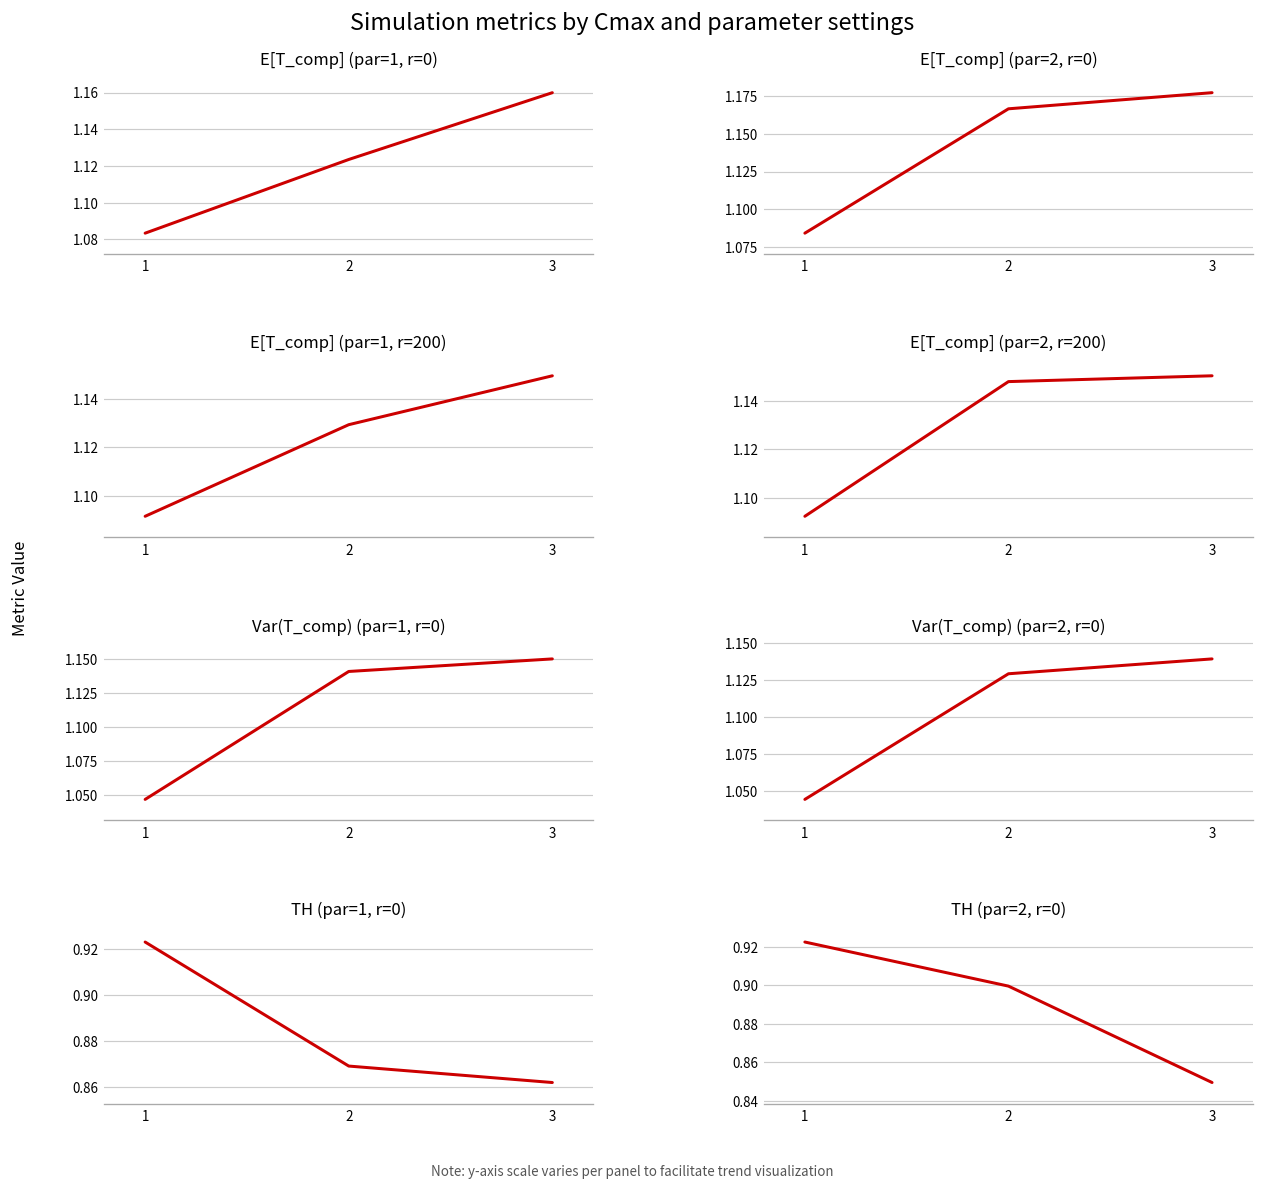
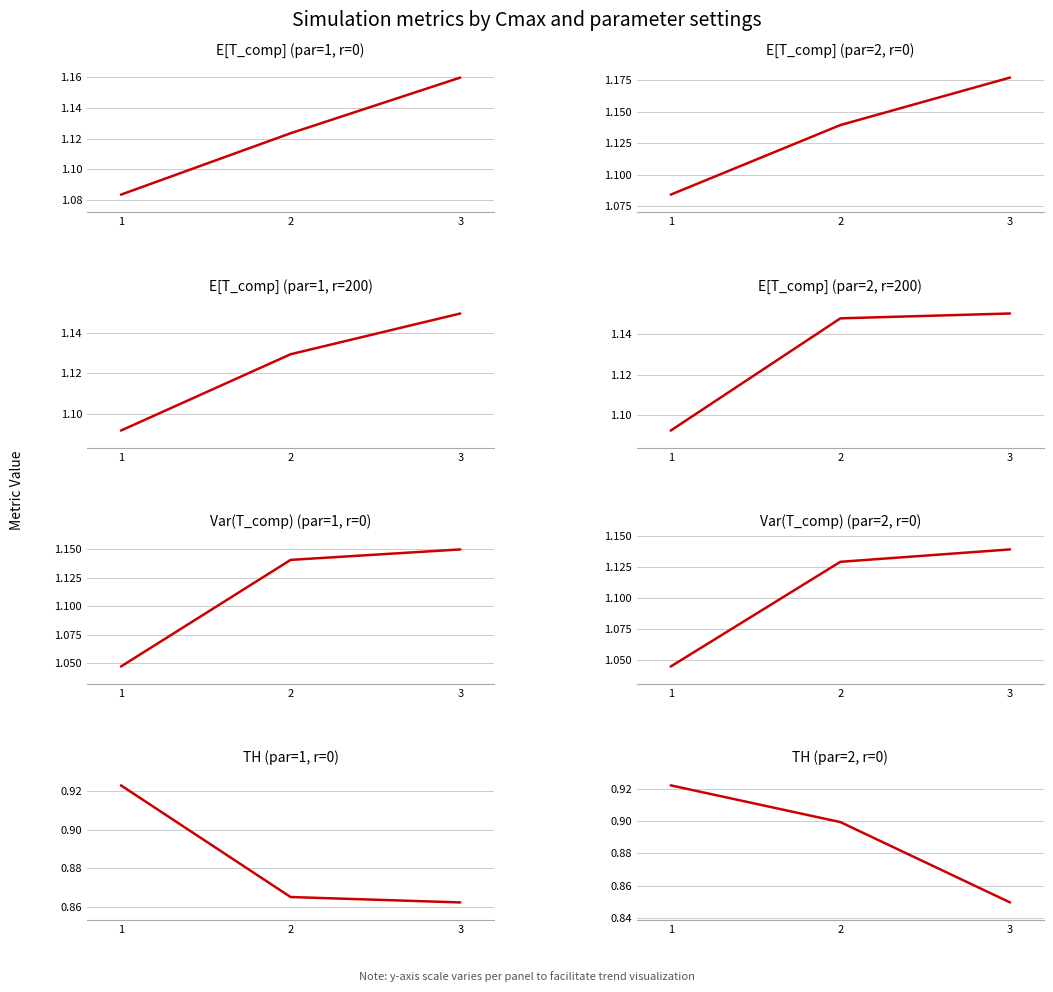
E[T_comp] (par=2, r=0), 2: 1.167 -> 1.139
TH (par=1, r=0), 2: 0.869 -> 0.865
